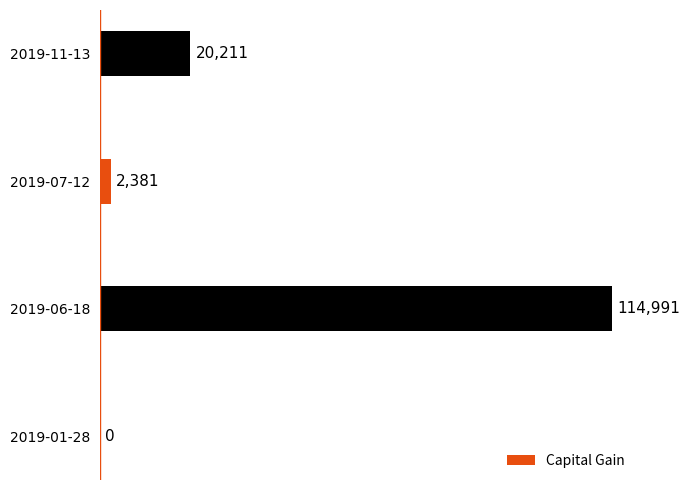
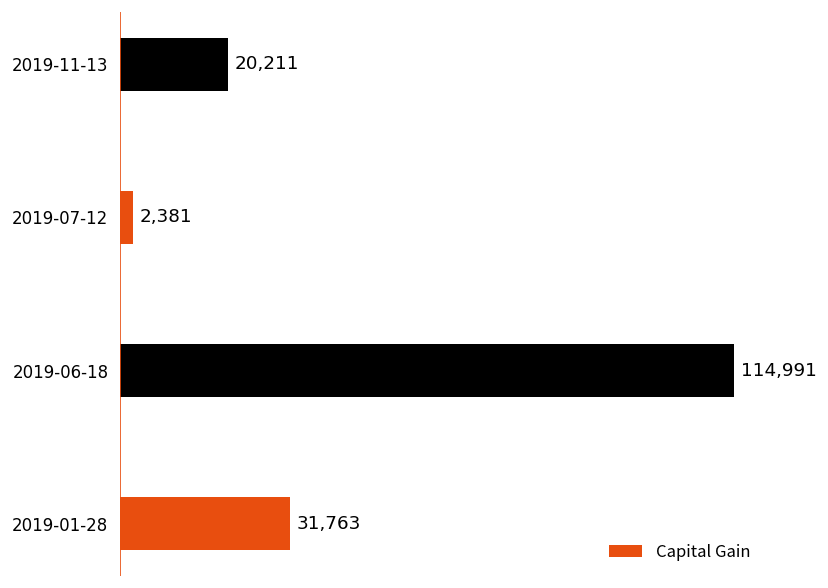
2019-01-28: 0 -> 31,763
